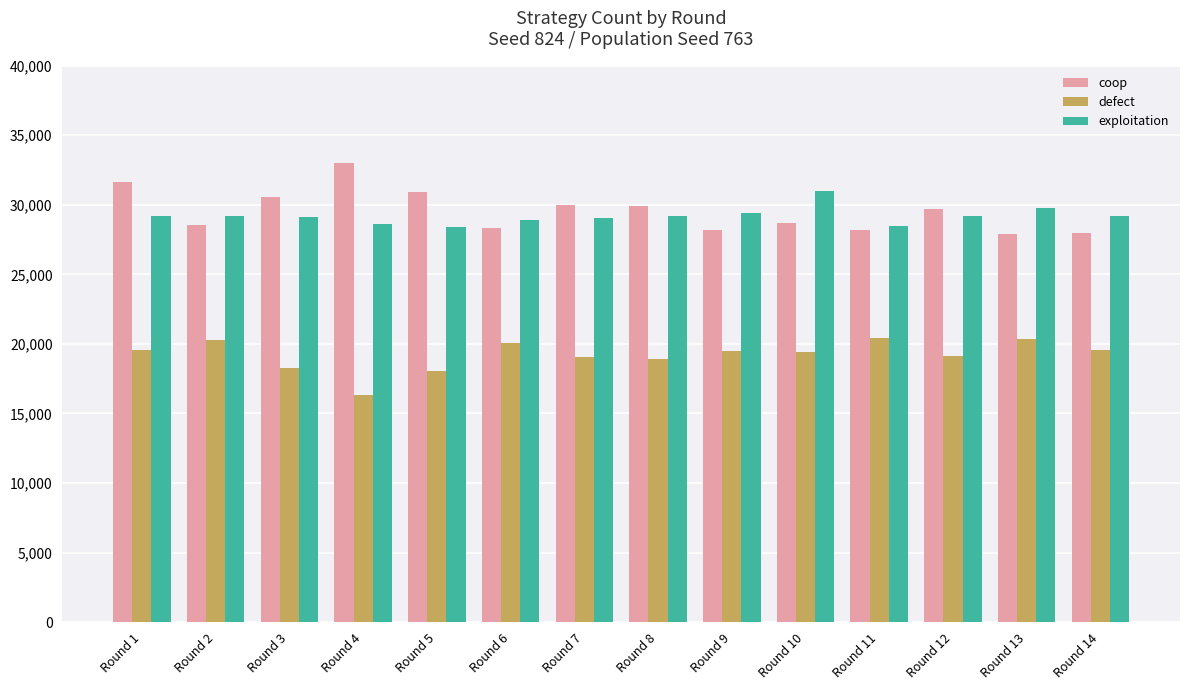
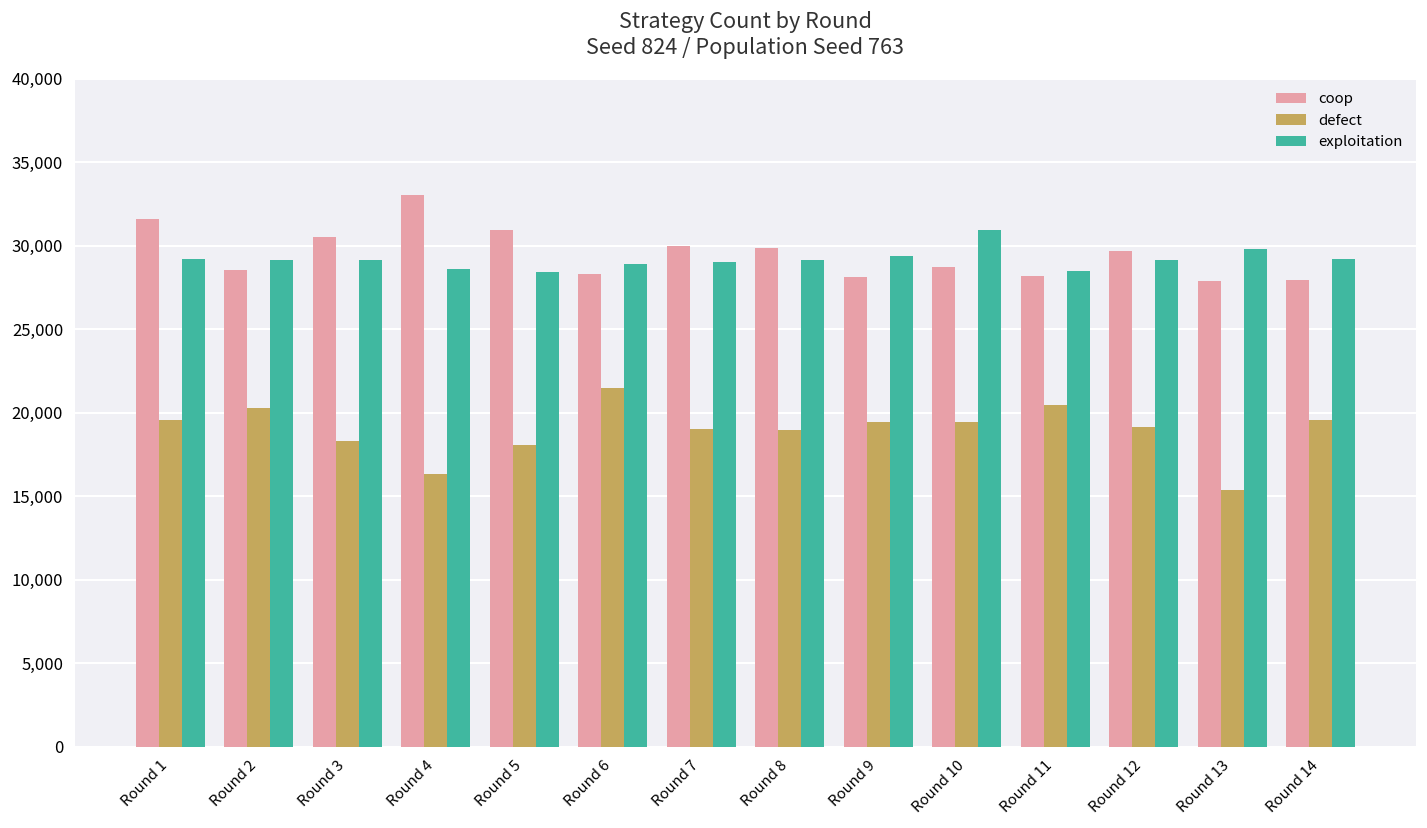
defect, Round 6: 20,100 -> 21,500
defect, Round 13: 20,300 -> 15,400
